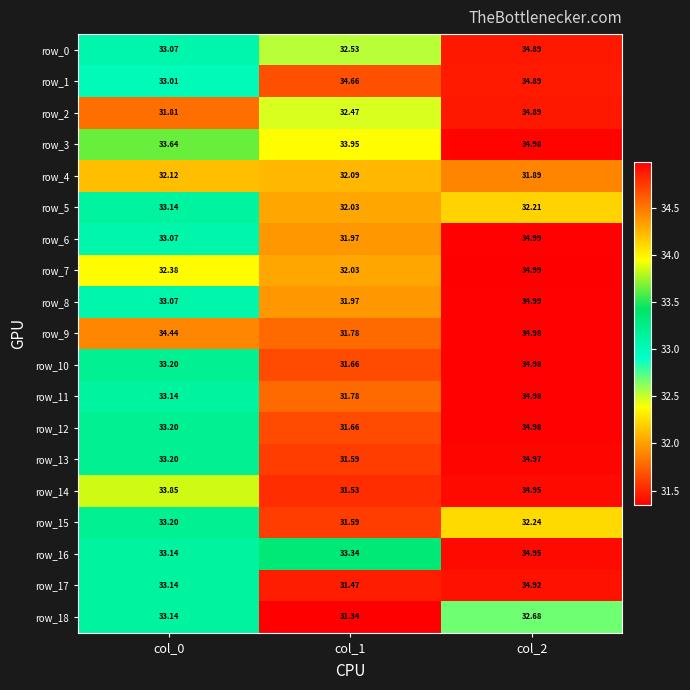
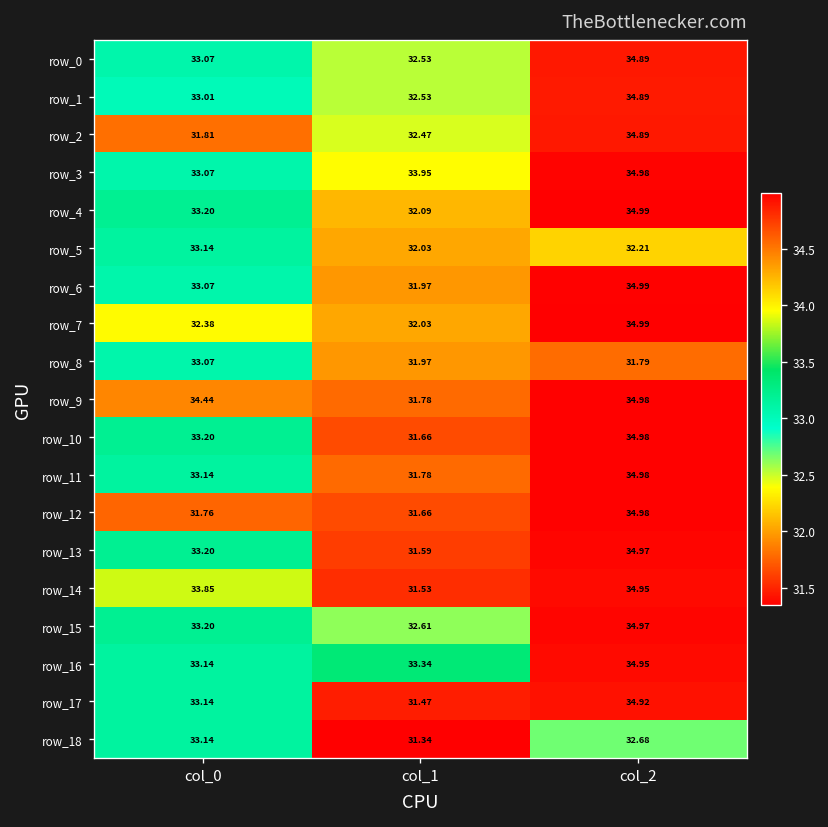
row_1, col_1: 34.66 -> 32.53
row_3, col_0: 33.64 -> 33.07
row_4, col_0: 32.12 -> 33.20
row_4, col_2: 31.89 -> 34.99
row_8, col_2: 34.99 -> 31.79
row_12, col_0: 33.20 -> 31.76
row_15, col_1: 31.59 -> 32.61
row_15, col_2: 32.24 -> 34.97
